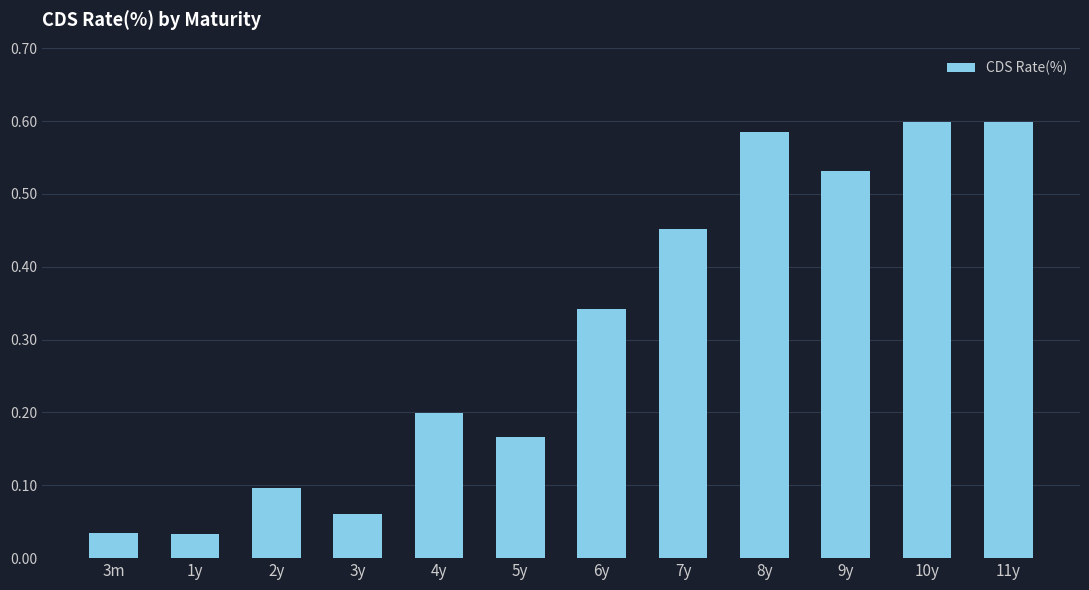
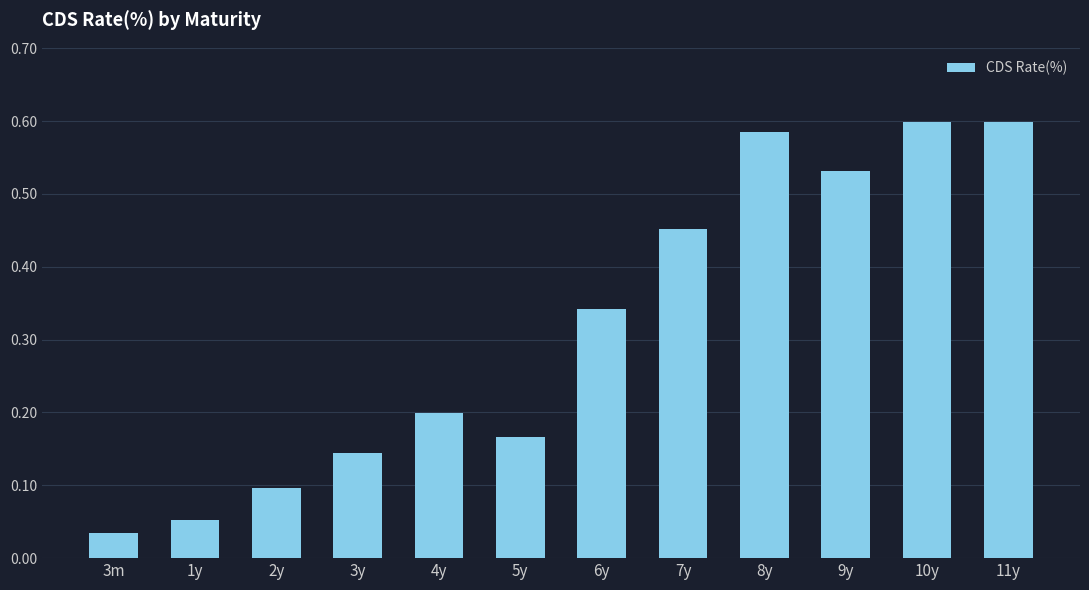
1y: 0.03 -> 0.05
3y: 0.06 -> 0.14
